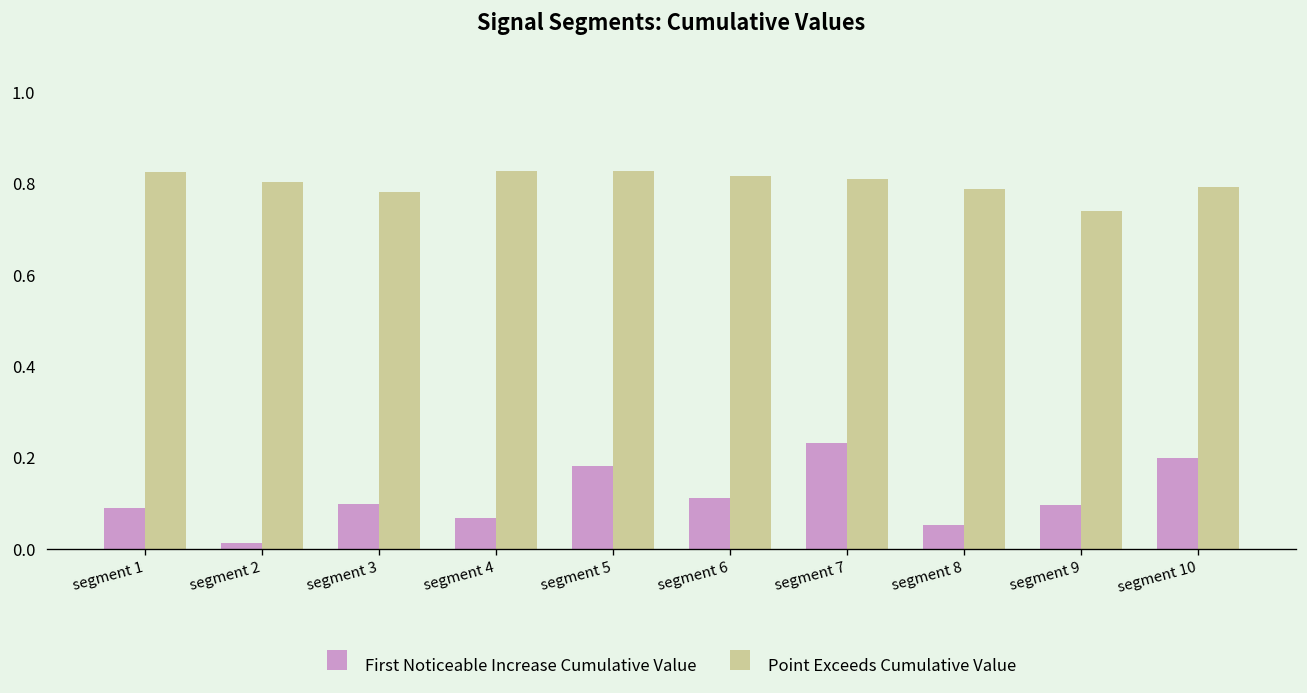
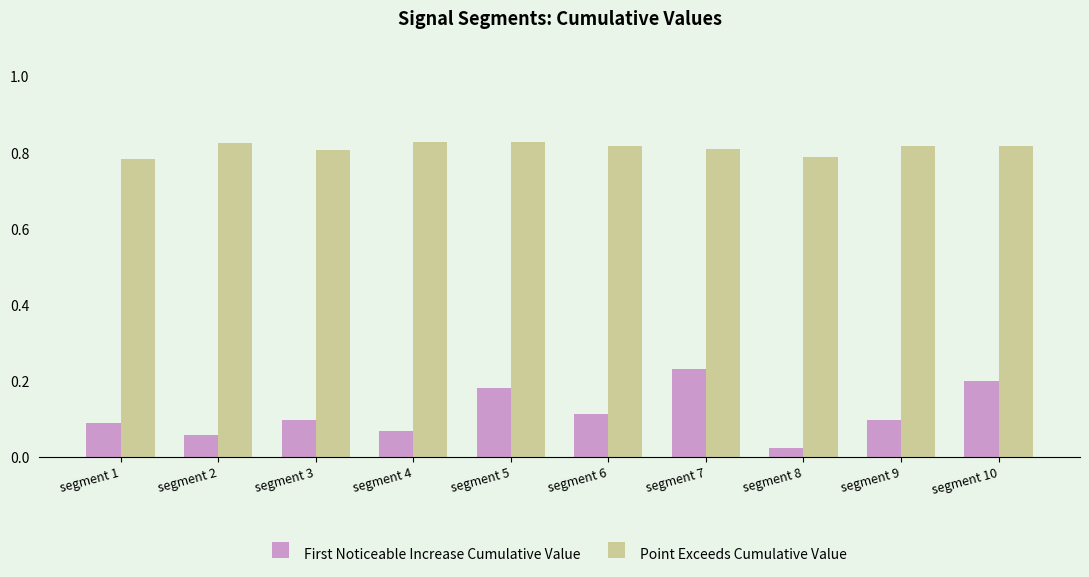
Point Exceeds Cumulative Value, segment 1: 0.82 -> 0.78
First Noticeable Increase Cumulative Value, segment 2: 0.01 -> 0.06
Point Exceeds Cumulative Value, segment 2: 0.80 -> 0.82
Point Exceeds Cumulative Value, segment 3: 0.78 -> 0.80
First Noticeable Increase Cumulative Value, segment 8: 0.05 -> 0.02
Point Exceeds Cumulative Value, segment 9: 0.74 -> 0.82
Point Exceeds Cumulative Value, segment 10: 0.79 -> 0.82
